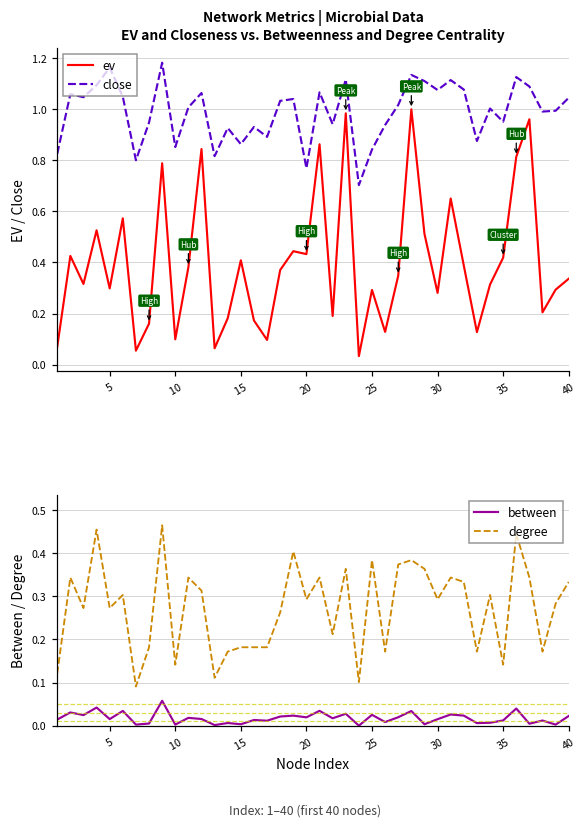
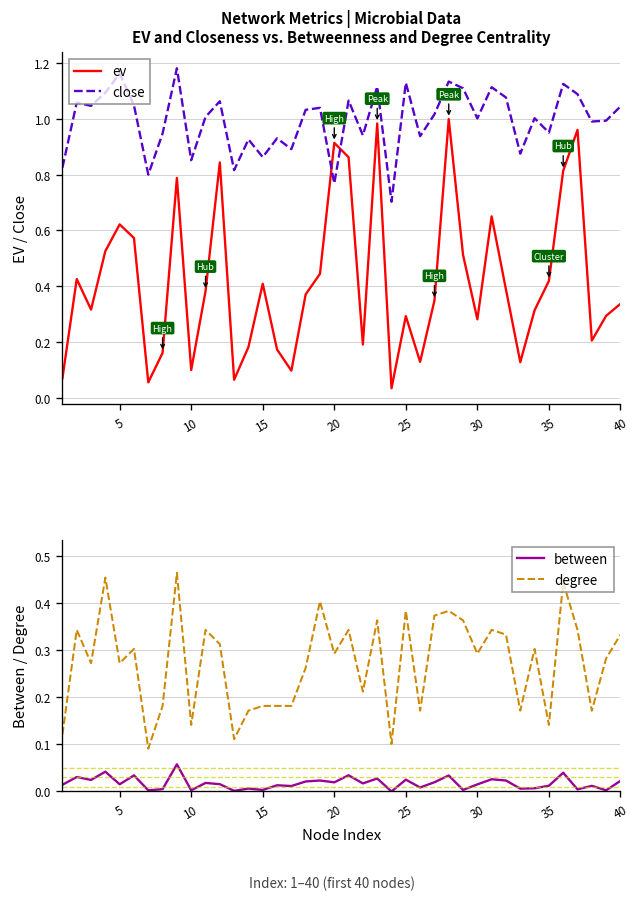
Network Metrics | Microbial Data EV and Closeness vs. Betweenness and Degree Centrality, ev, 5: 0.30 -> 0.62
Network Metrics | Microbial Data EV and Closeness vs. Betweenness and Degree Centrality, ev, 20: 0.43 -> 0.91
Network Metrics | Microbial Data EV and Closeness vs. Betweenness and Degree Centrality, close, 25: 0.84 -> 1.13
Network Metrics | Microbial Data EV and Closeness vs. Betweenness and Degree Centrality, close, 30: 1.08 -> 1.00
